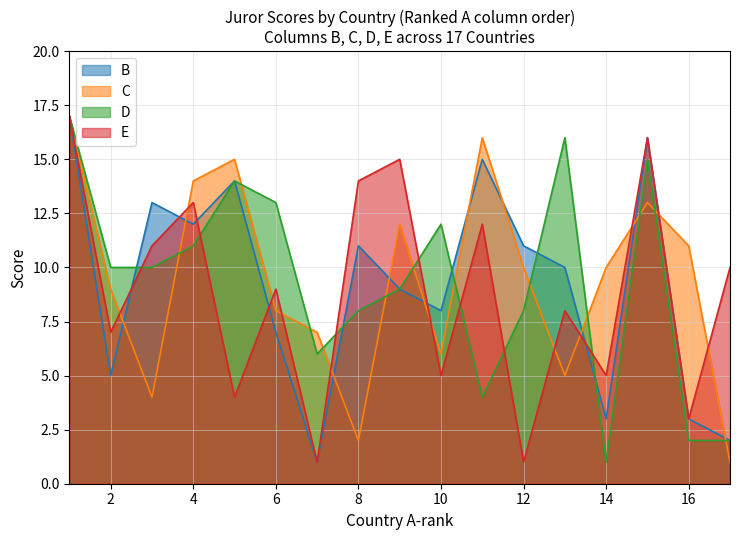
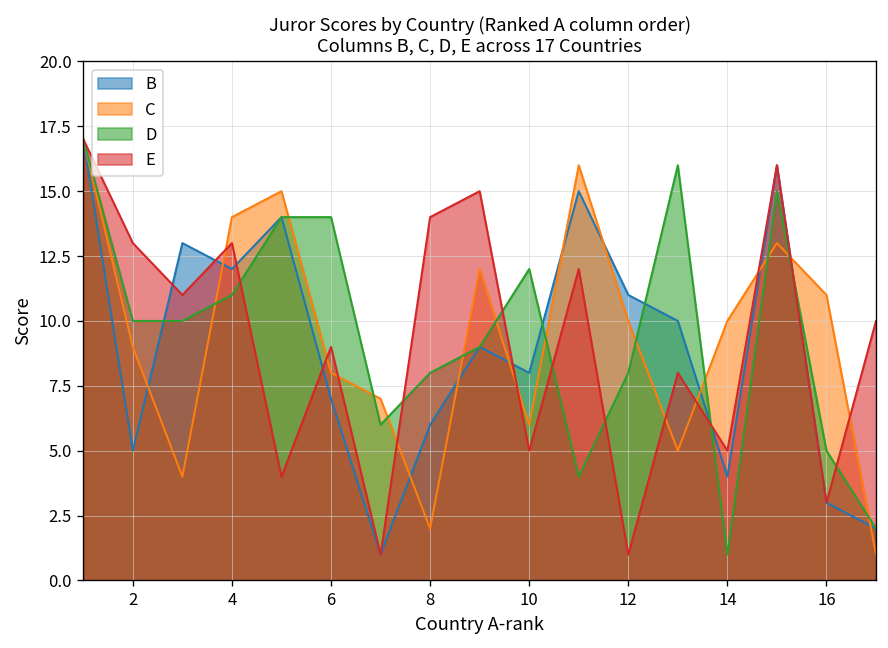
E, 2: 7 -> 13
D, 6: 13 -> 14
B, 8: 11 -> 6
B, 14: 3 -> 4
D, 16: 2 -> 5
